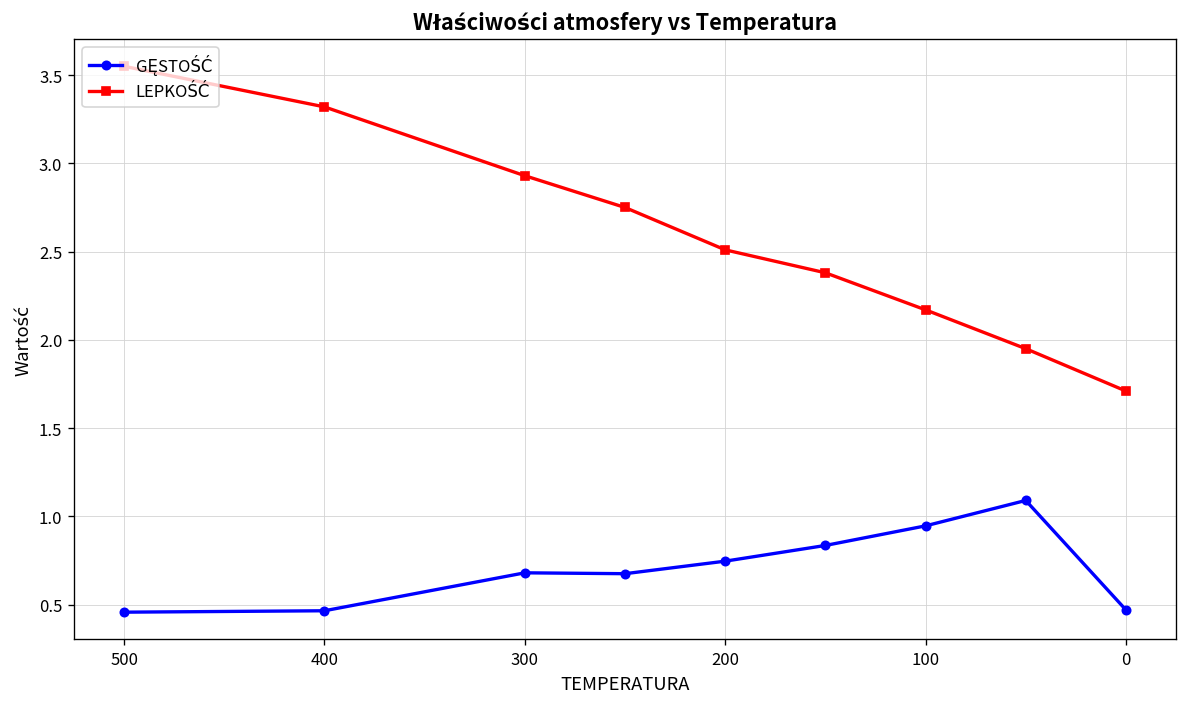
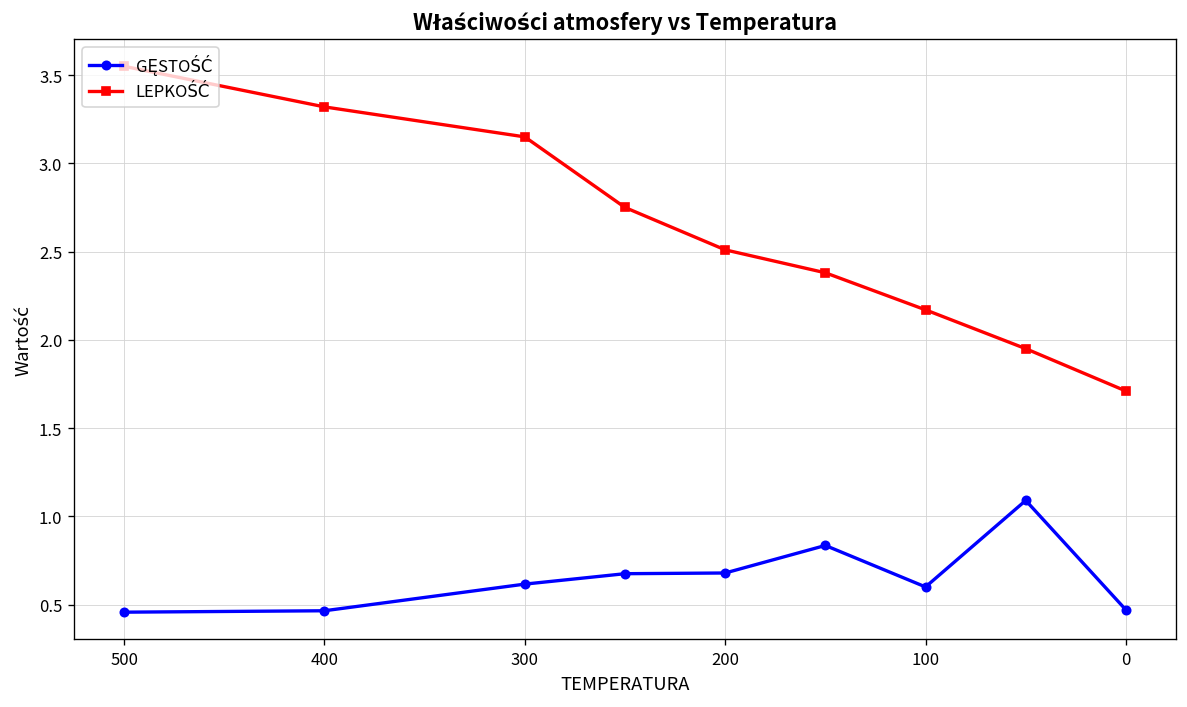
GĘSTOŚĆ, 300: 0.68 -> 0.62
LEPKOŚĆ, 300: 2.93 -> 3.15
GĘSTOŚĆ, 200: 0.75 -> 0.68
GĘSTOŚĆ, 100: 0.95 -> 0.60
